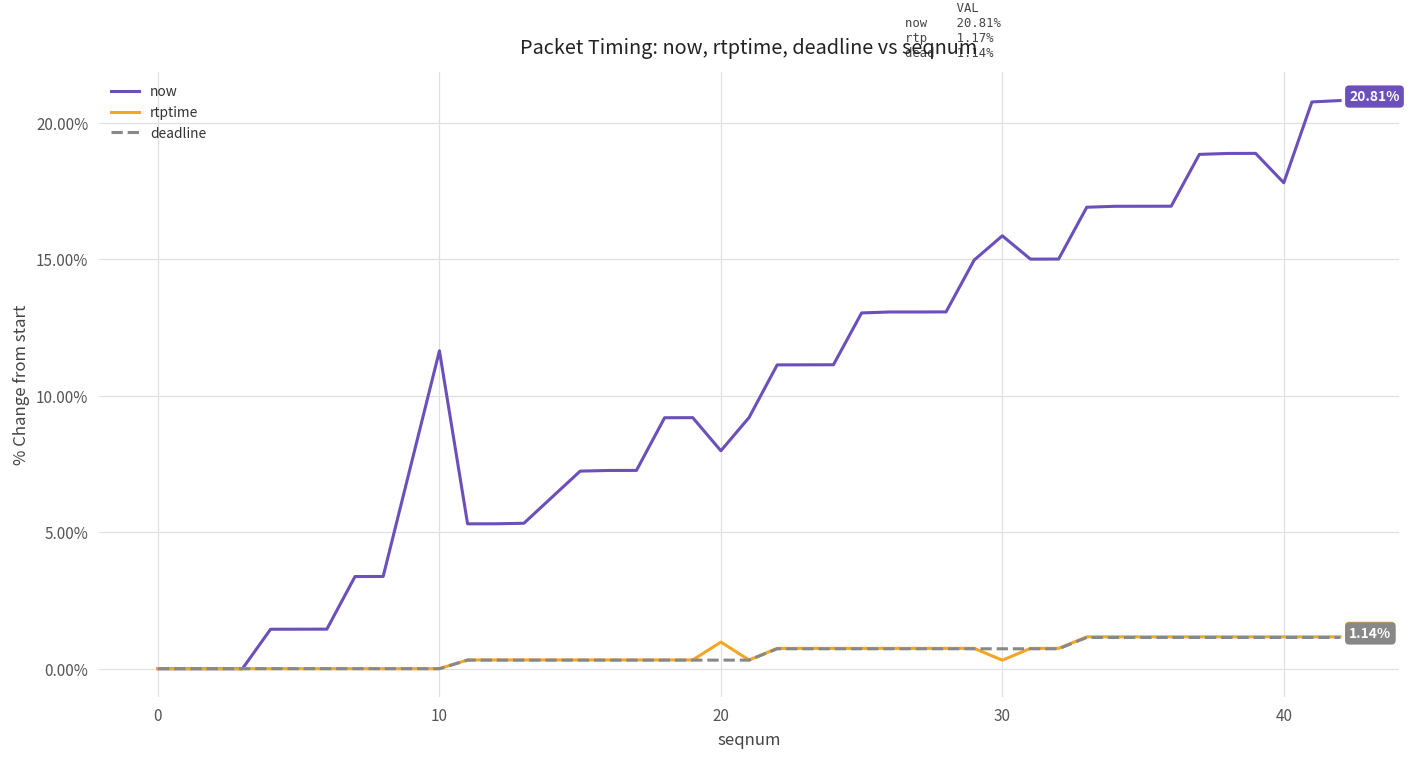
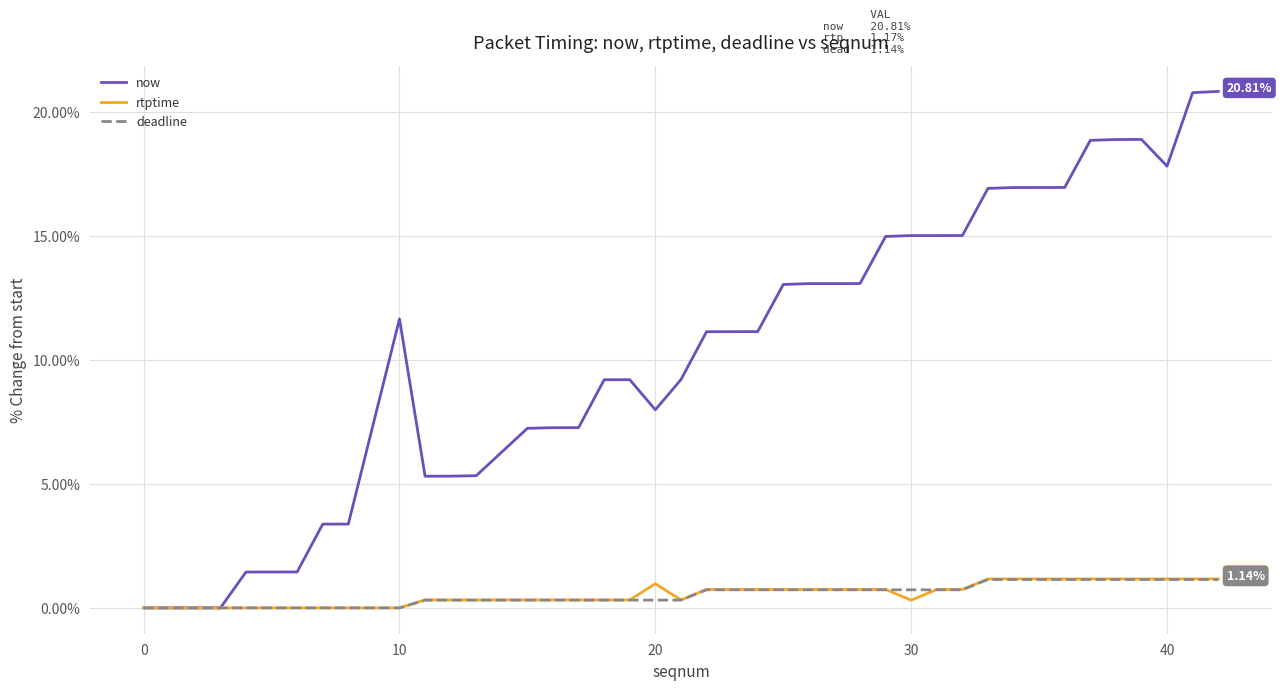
now, 30: 15.9% -> 15.0%
